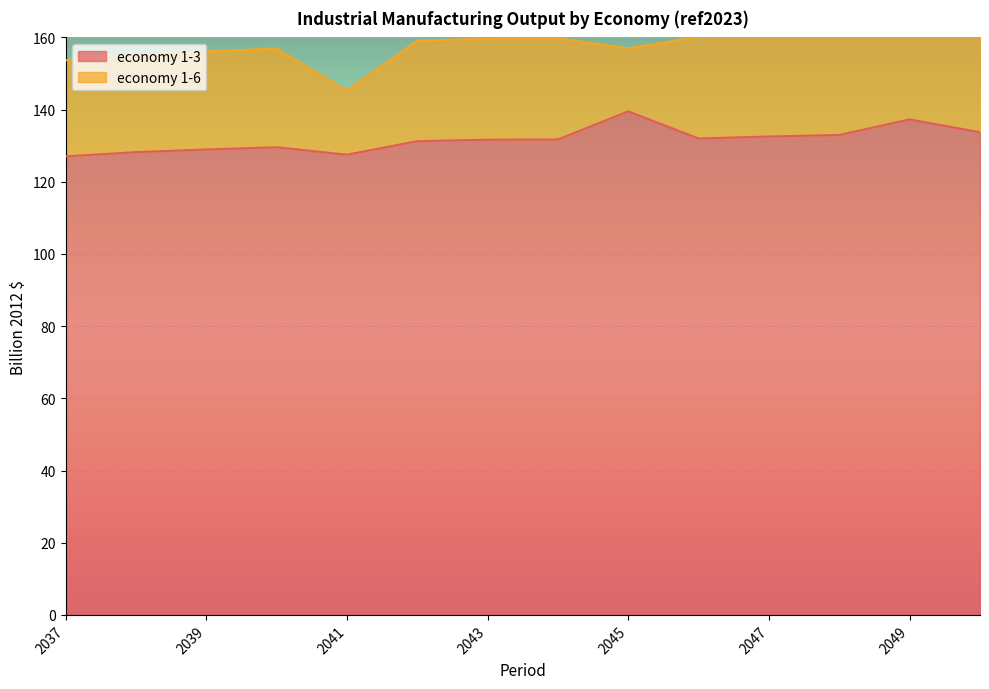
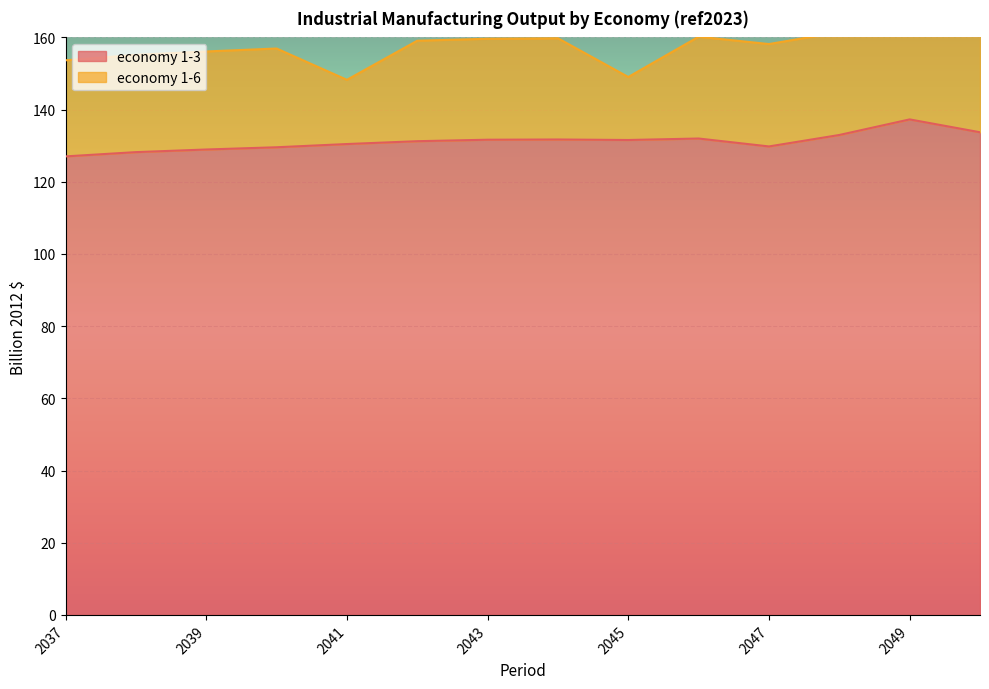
economy 1-3, 2041: 128 -> 130
economy 1-3, 2045: 140 -> 132
economy 1-3, 2047: 133 -> 130
